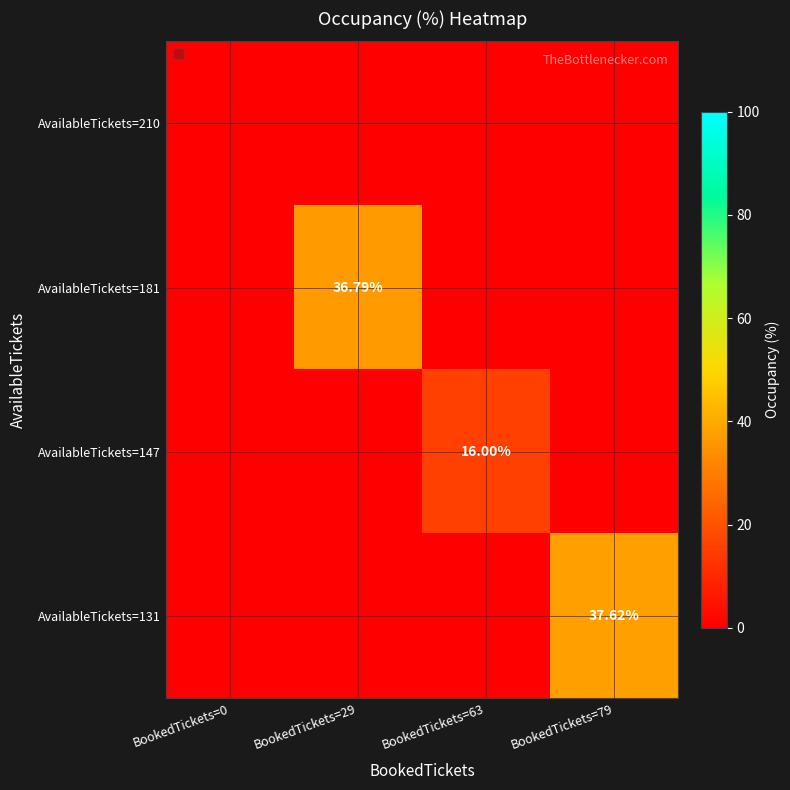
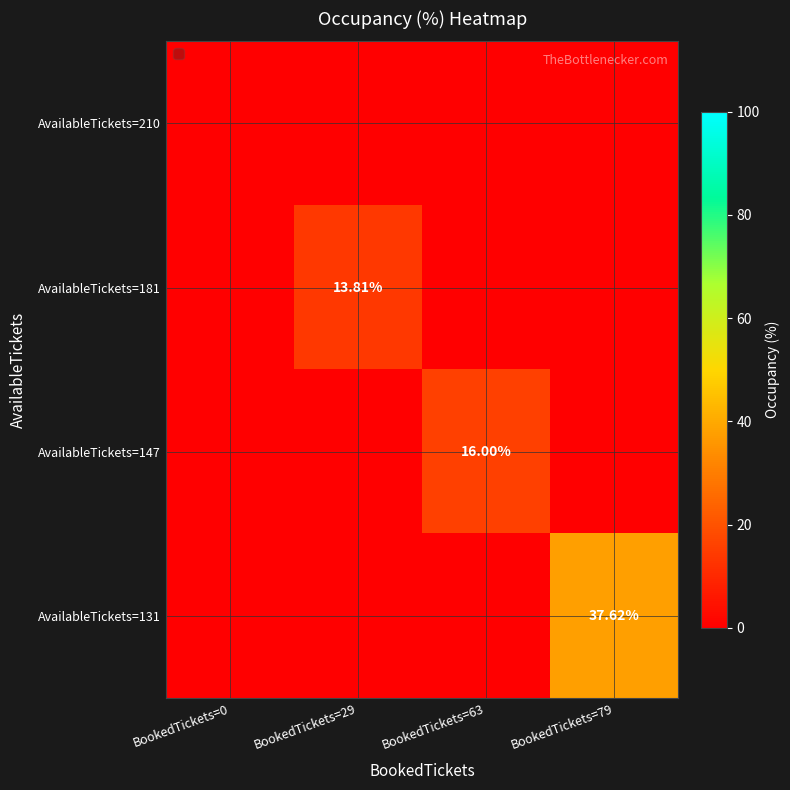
AvailableTickets=181, BookedTickets=29: 36.79% -> 13.81%
